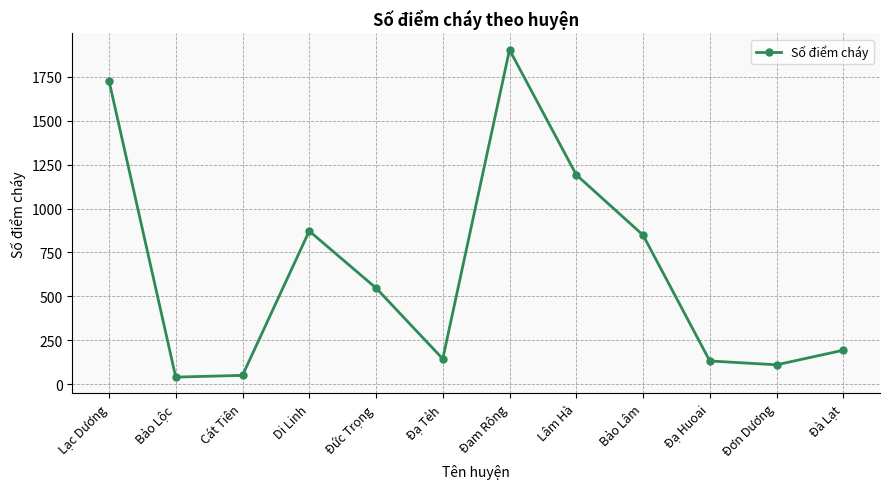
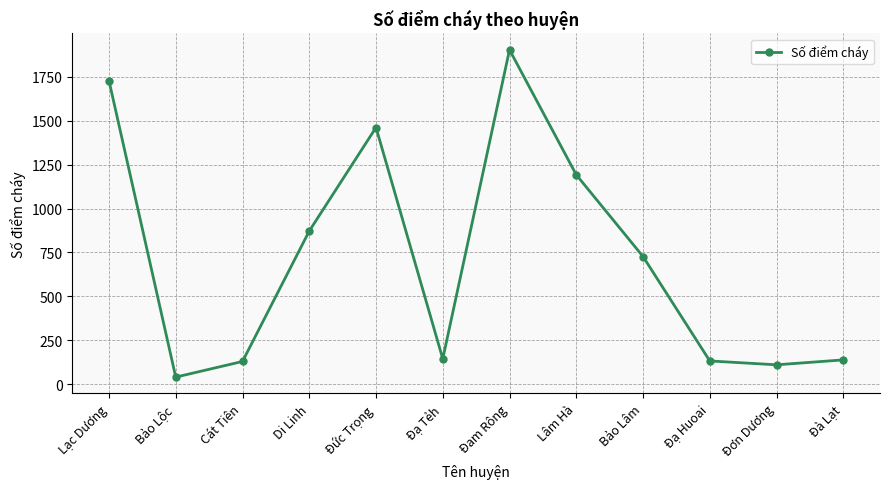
Cát Tiên: 50 -> 130
Đức Trọng: 550 -> 1460
Bảo Lâm: 850 -> 730
Đà Lạt: 190 -> 140
